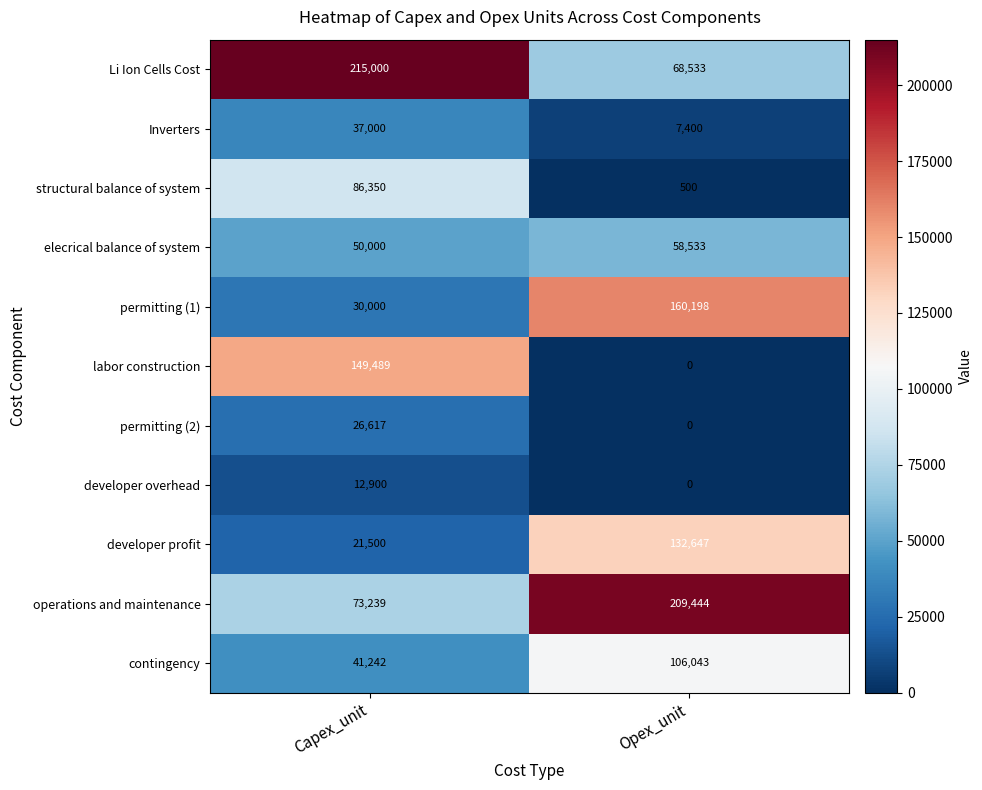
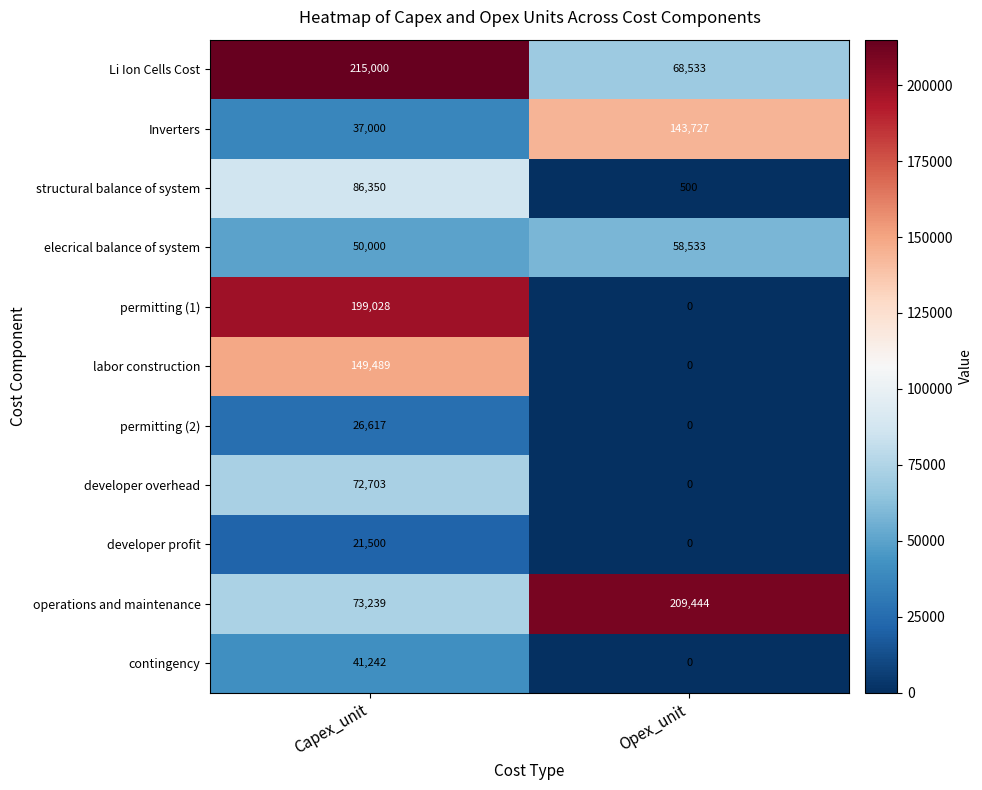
Inverters, Opex_unit: 7,400 -> 143,727
permitting (1), Capex_unit: 30,000 -> 199,028
permitting (1), Opex_unit: 160,198 -> 0
developer overhead, Capex_unit: 12,900 -> 72,703
developer profit, Opex_unit: 132,647 -> 0
contingency, Opex_unit: 106,043 -> 0
